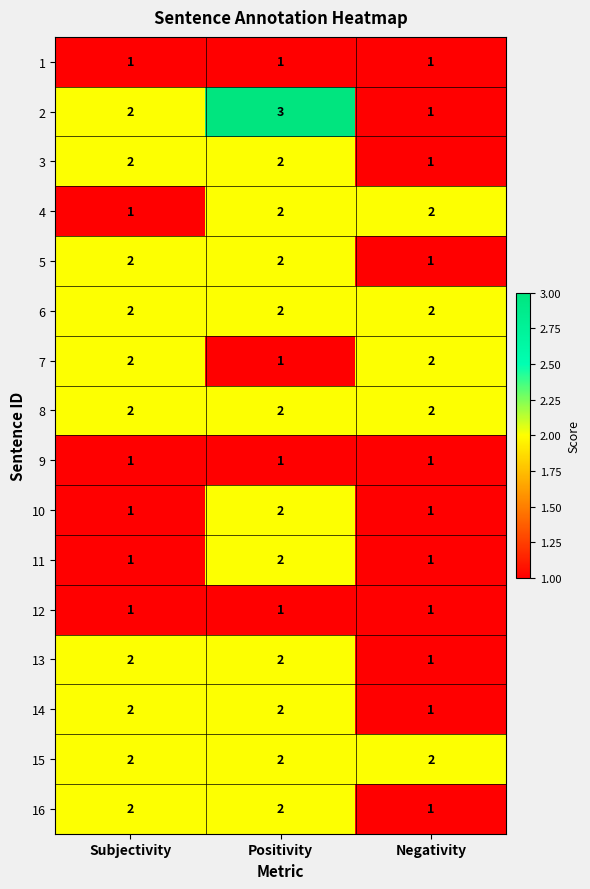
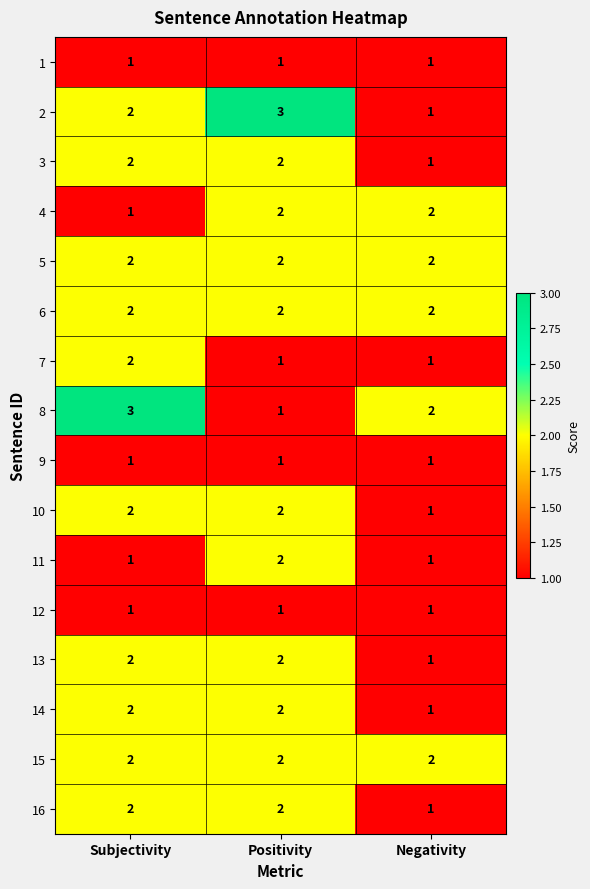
5, Negativity: 1 -> 2
7, Negativity: 2 -> 1
8, Subjectivity: 2 -> 3
8, Positivity: 2 -> 1
10, Subjectivity: 1 -> 2
